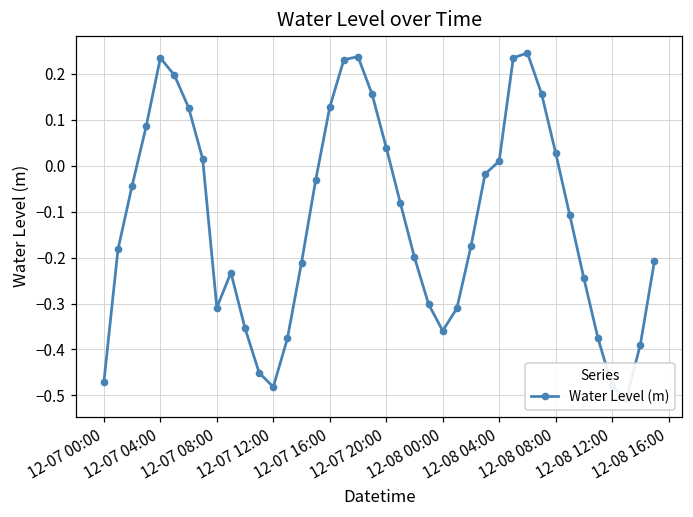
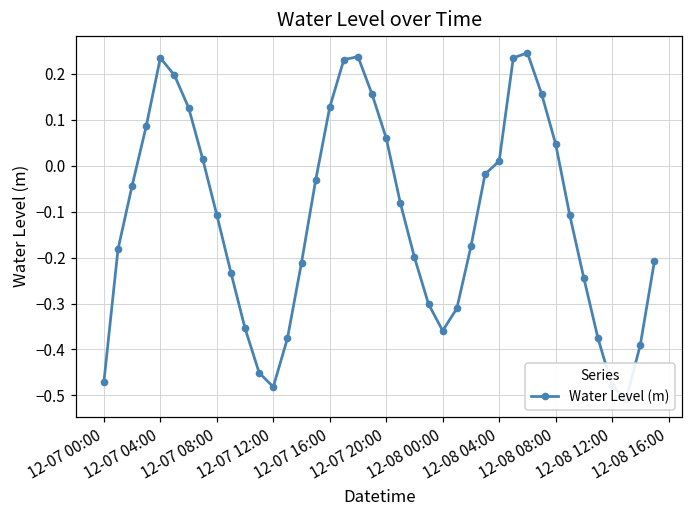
12-07 08:00: -0.31 -> -0.11
12-07 20:00: 0.04 -> 0.06
12-08 08:00: 0.03 -> 0.05
